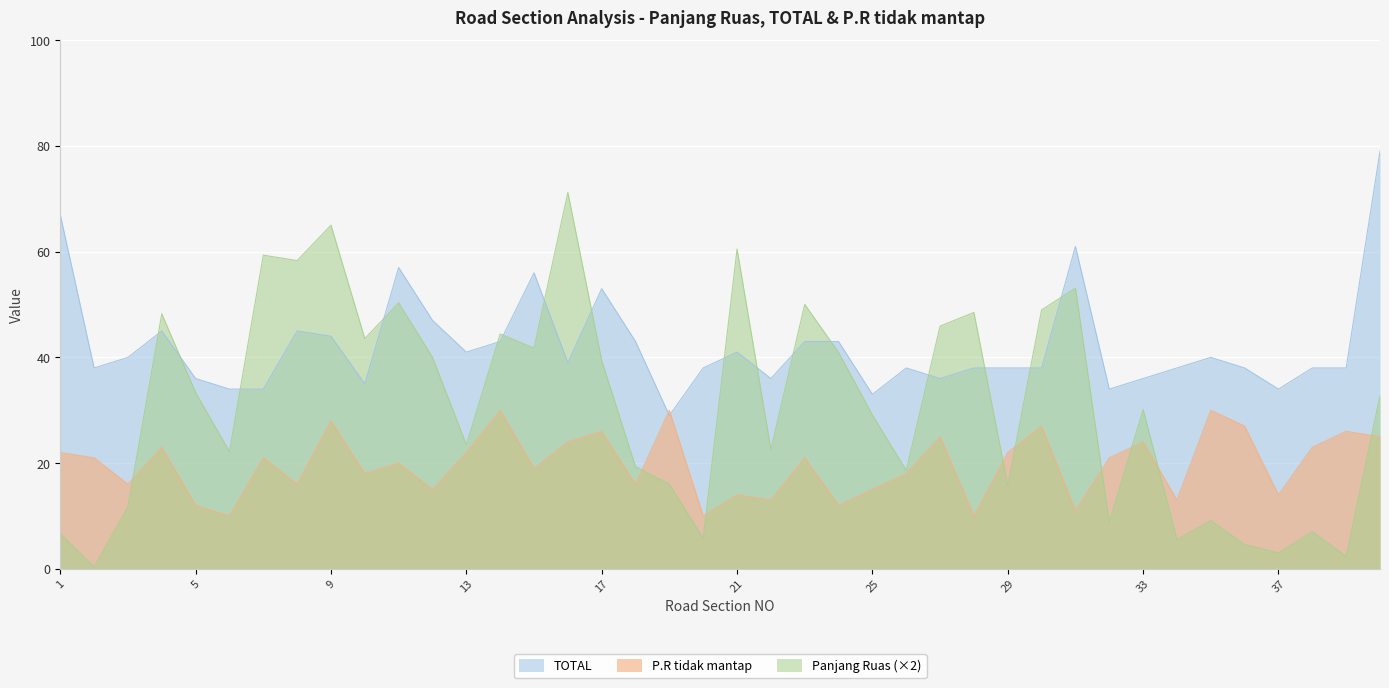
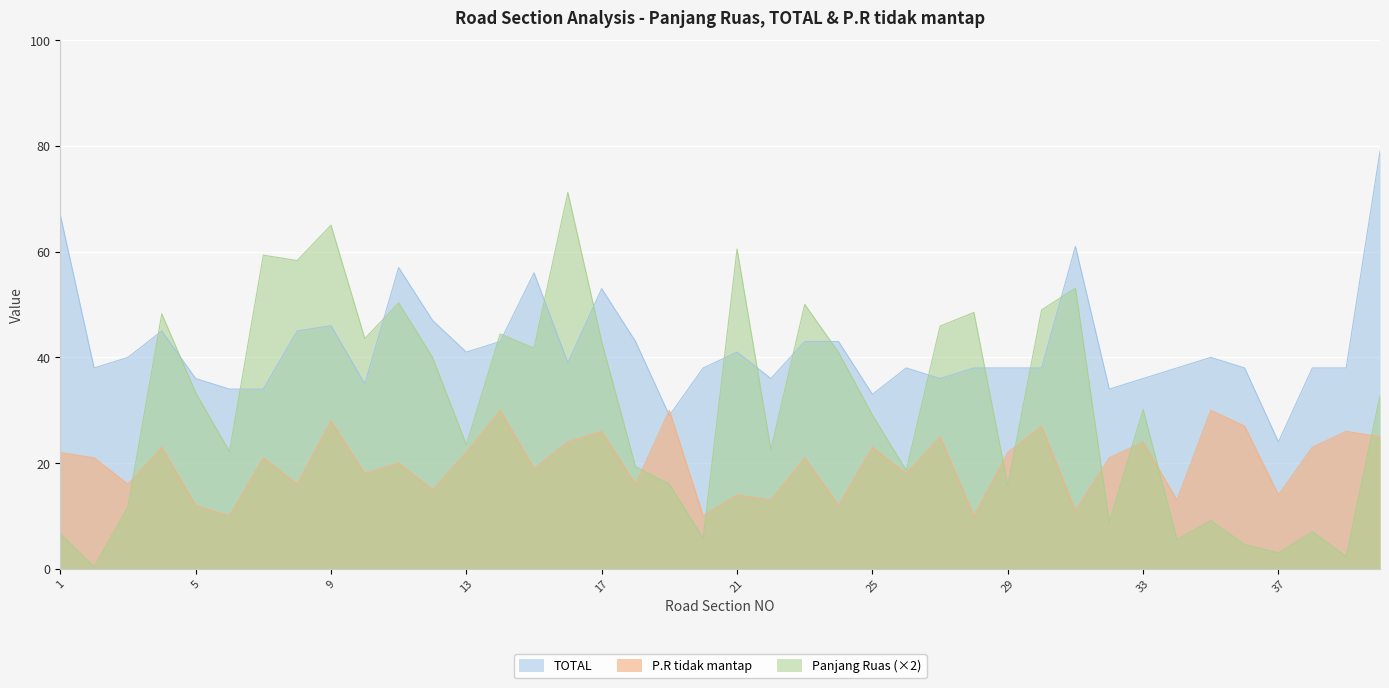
TOTAL, 9: 44 -> 46
Panjang Ruas (×2), 17: 39 -> 43
P.R tidak mantap, 25: 15 -> 23
TOTAL, 37: 34 -> 24
